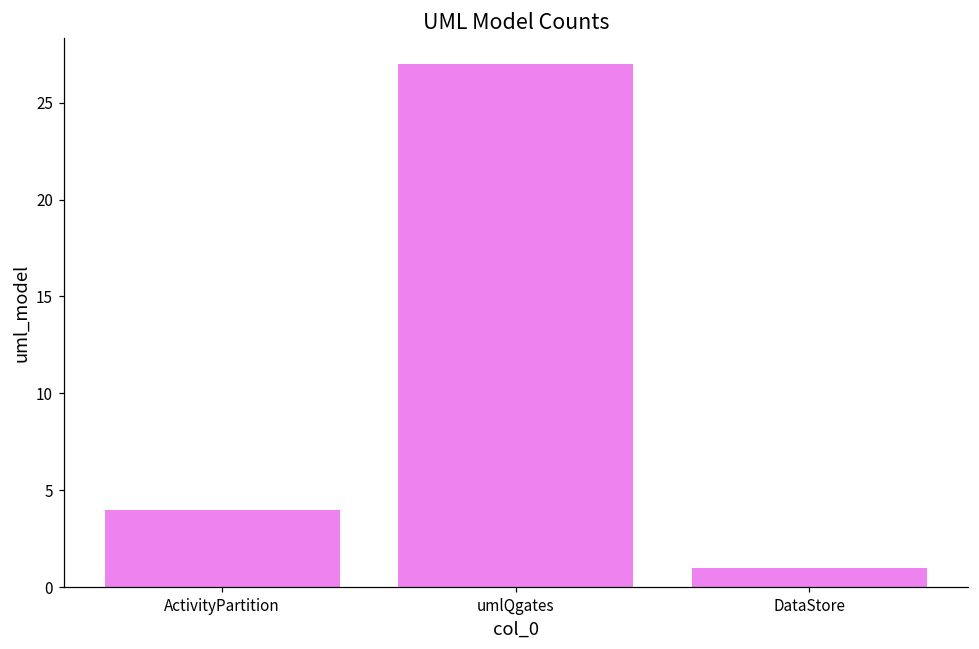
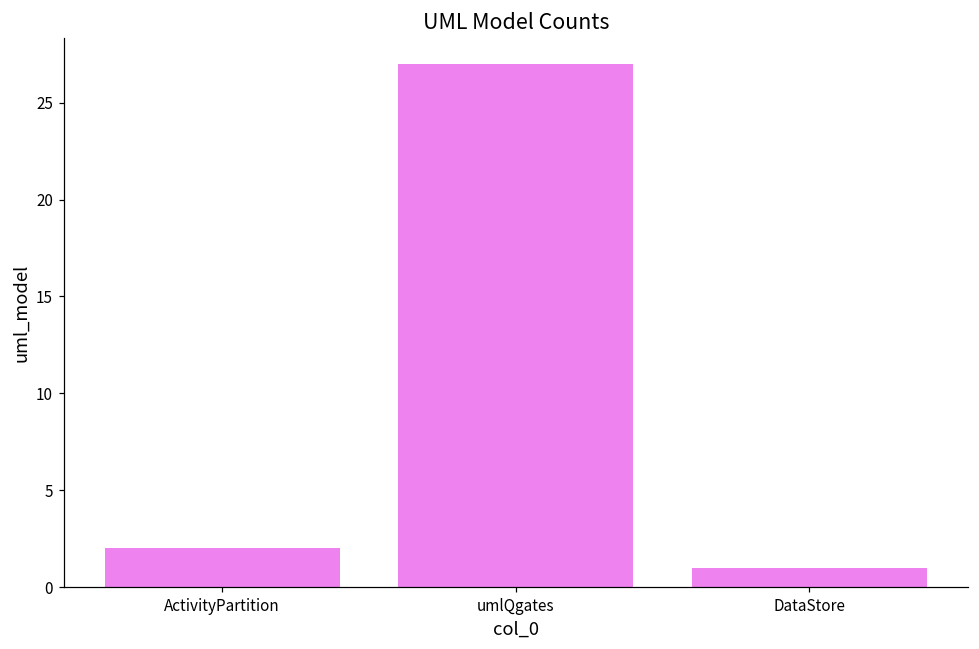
ActivityPartition: 4 -> 2
